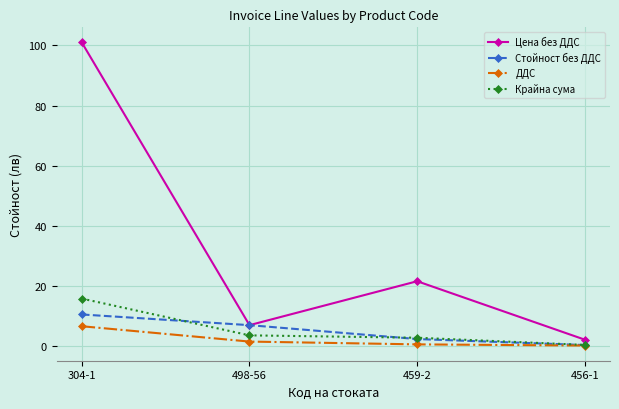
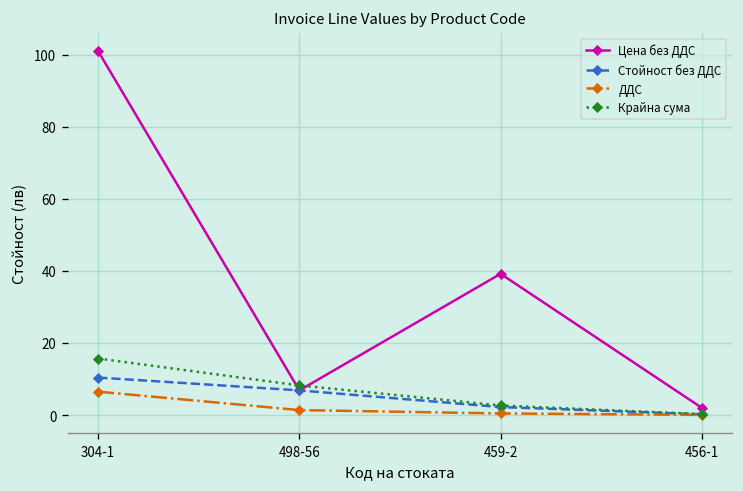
Крайна сума, 498-56: 3 -> 8
Цена без ДДС, 459-2: 21 -> 39
